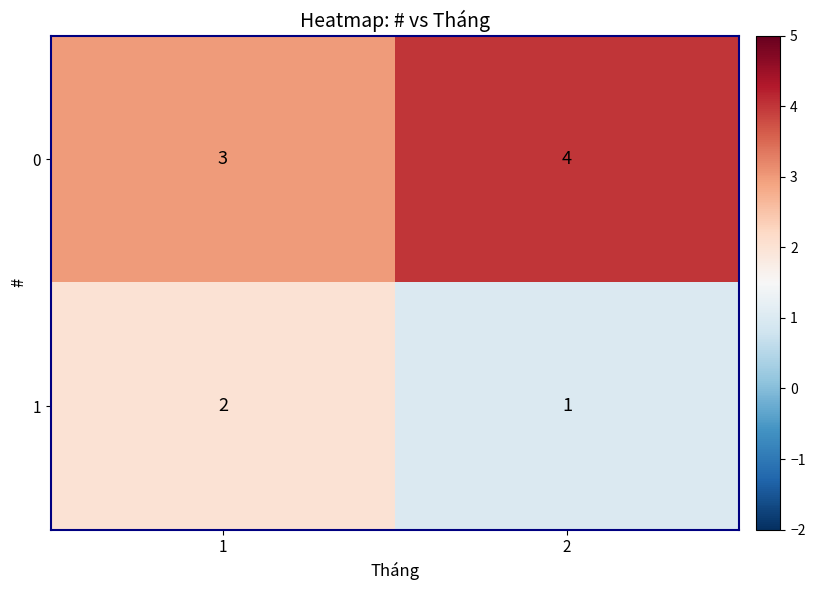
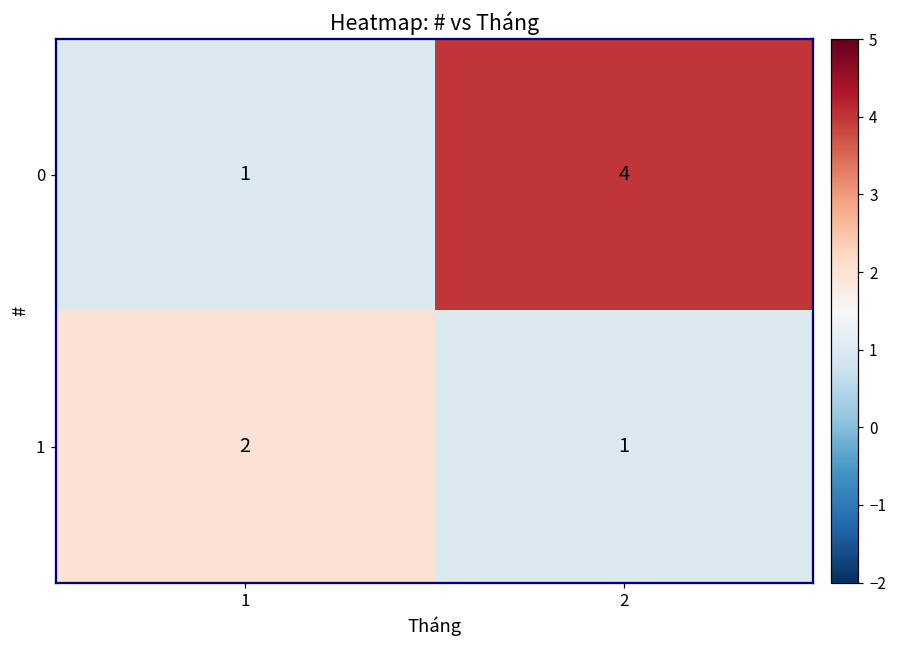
0, 1: 3 -> 1
